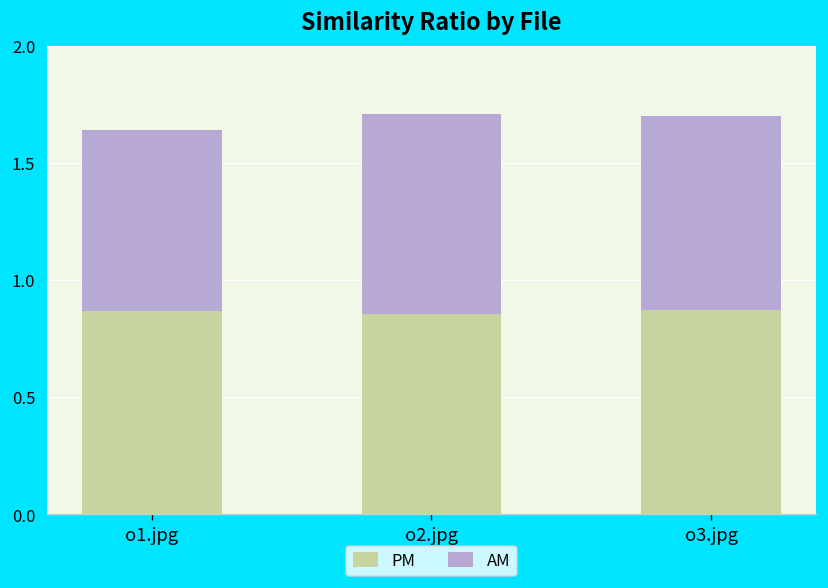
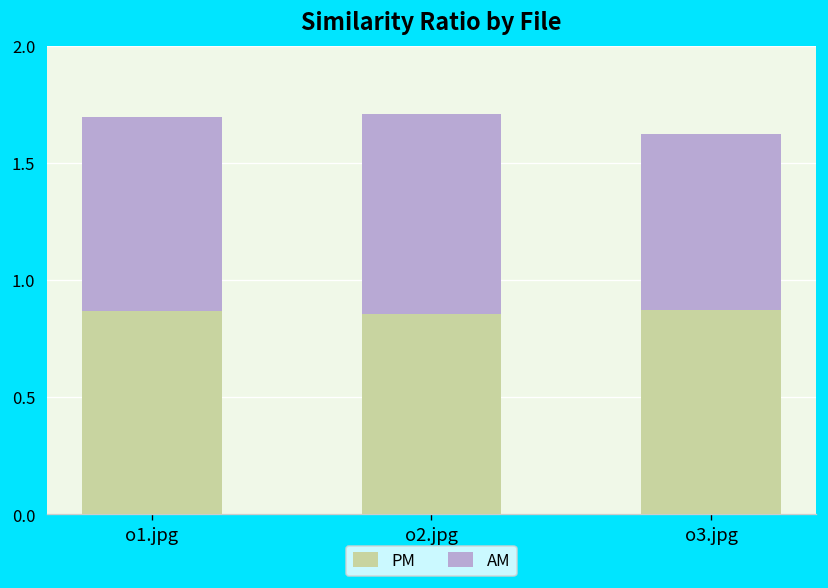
AM, o1.jpg: 0.77 -> 0.83
AM, o3.jpg: 0.83 -> 0.75
